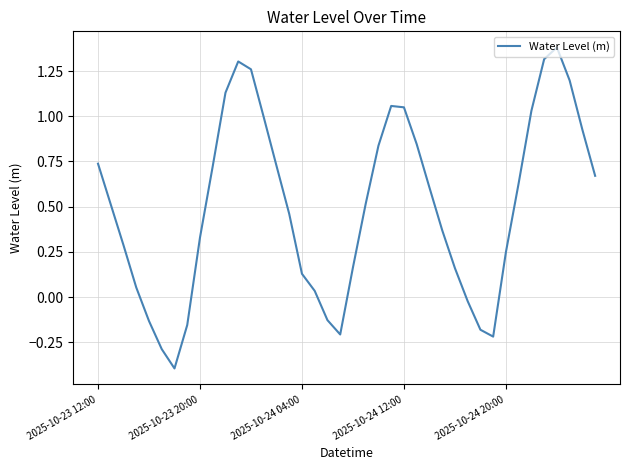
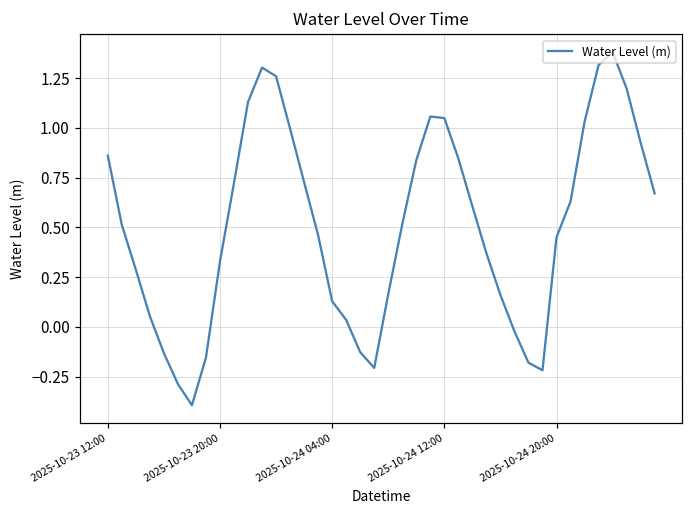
2025-10-23 12:00: 0.74 -> 0.86
2025-10-24 20:00: 0.25 -> 0.45
